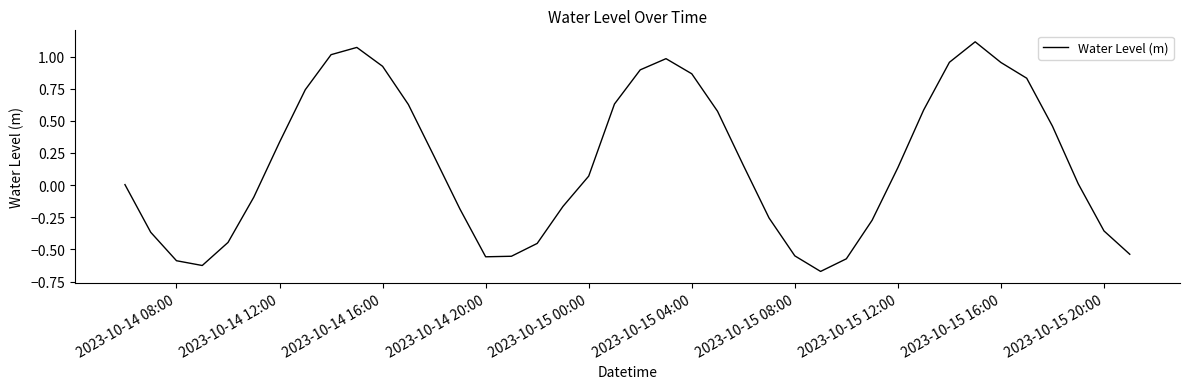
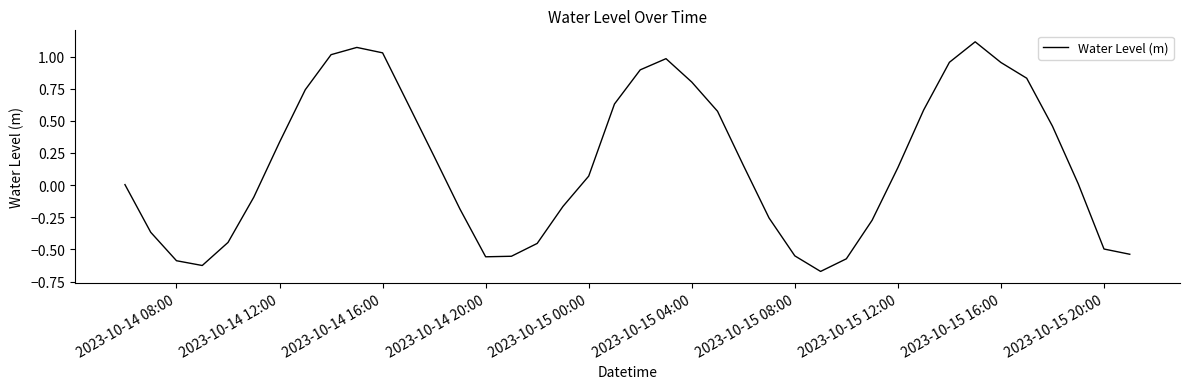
2023-10-14 16:00: 0.92 -> 1.03
2023-10-15 04:00: 0.87 -> 0.80
2023-10-15 20:00: -0.36 -> -0.50
